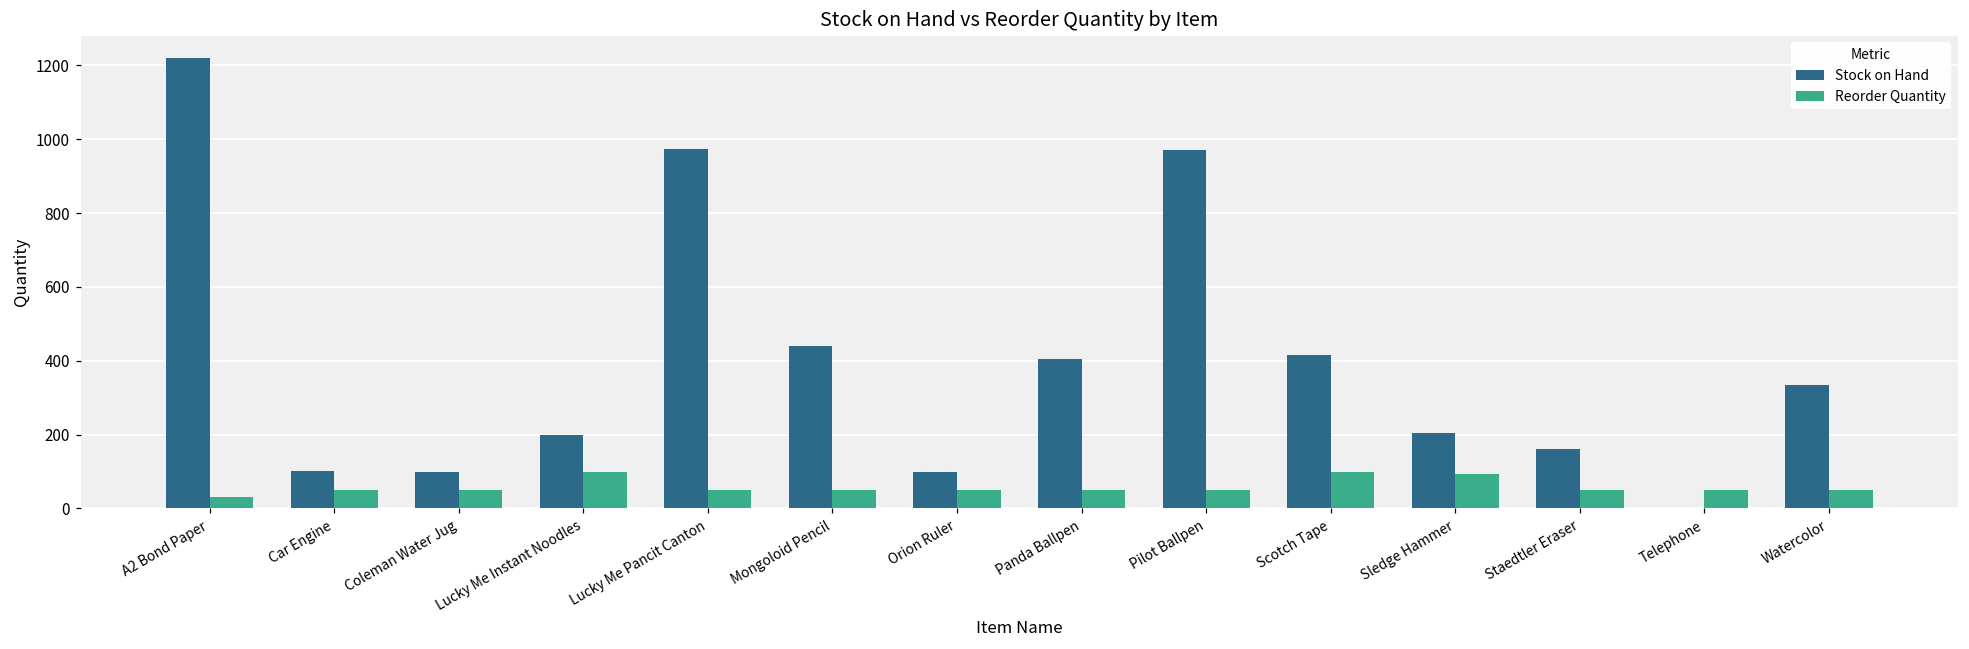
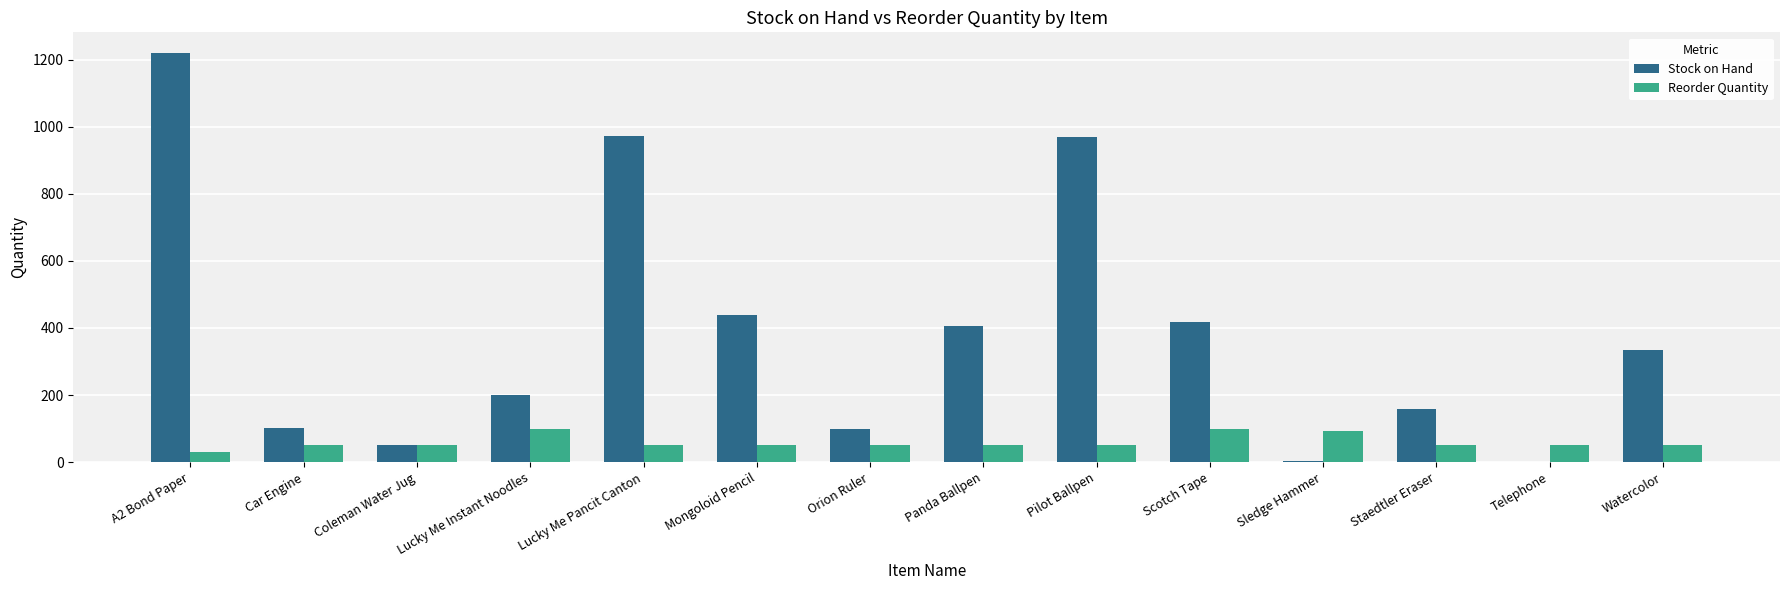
Stock on Hand, Coleman Water Jug: 100 -> 50
Stock on Hand, Sledge Hammer: 210 -> 10
